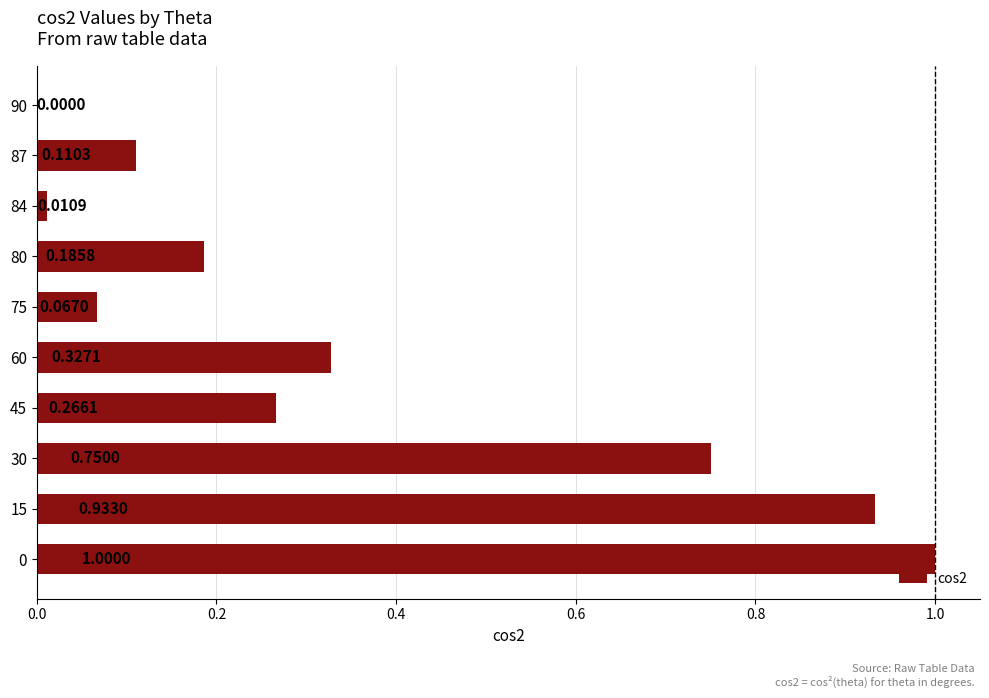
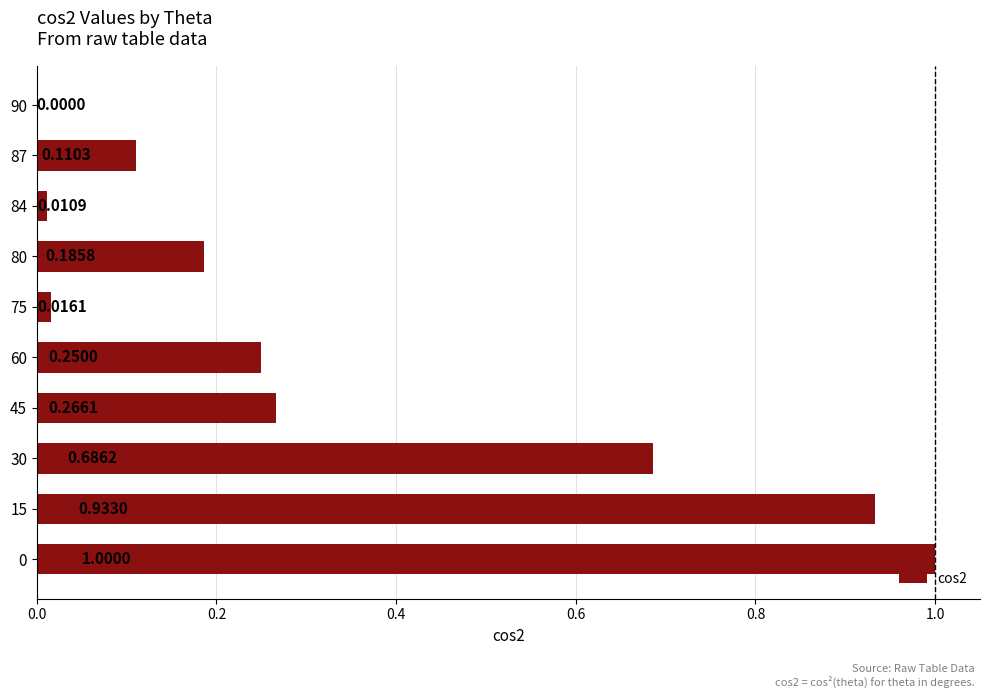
75: 0.0670 -> 0.0161
60: 0.3271 -> 0.2500
30: 0.7500 -> 0.6862
